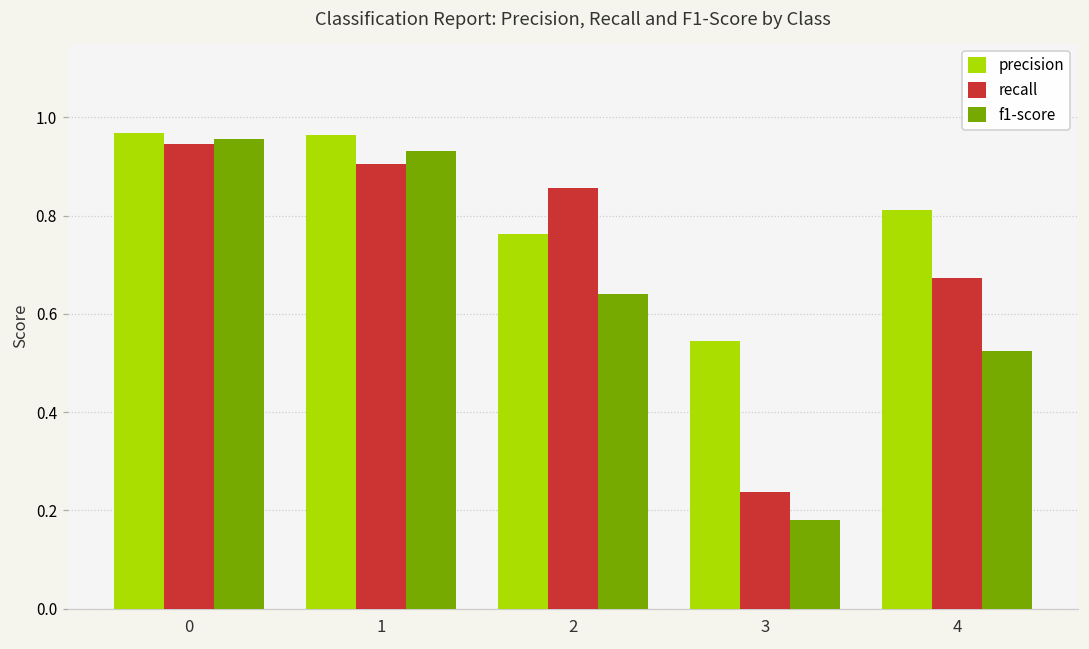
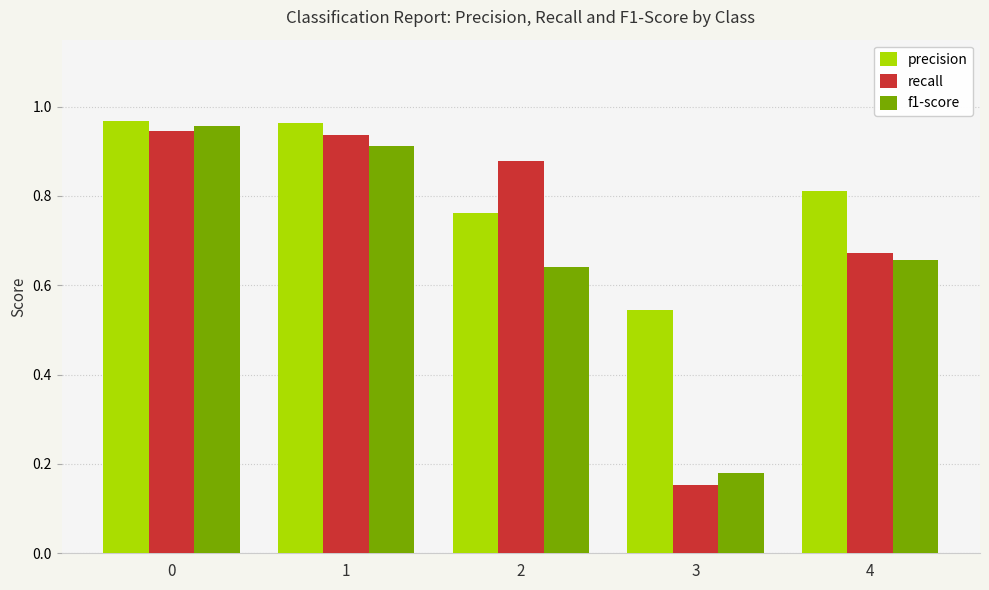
recall, 1: 0.90 -> 0.94
f1-score, 1: 0.93 -> 0.91
recall, 2: 0.86 -> 0.88
recall, 3: 0.24 -> 0.15
f1-score, 4: 0.52 -> 0.66
